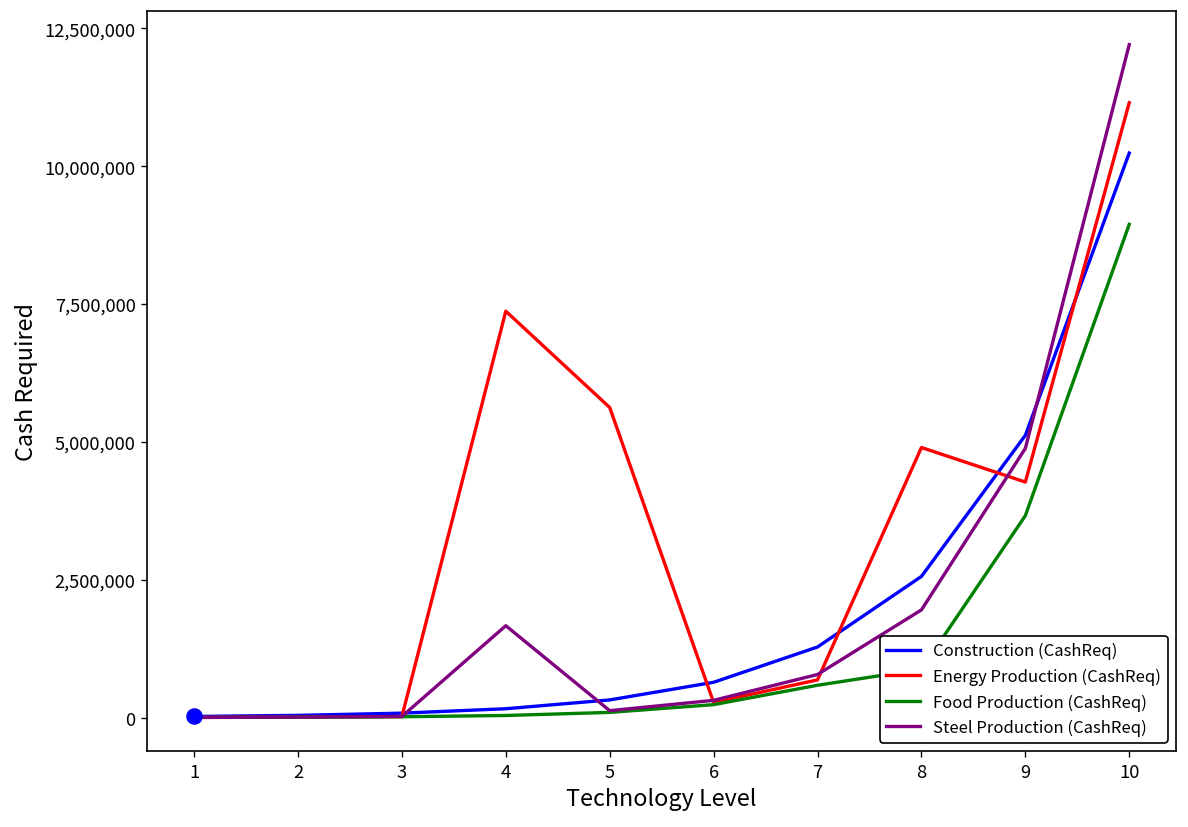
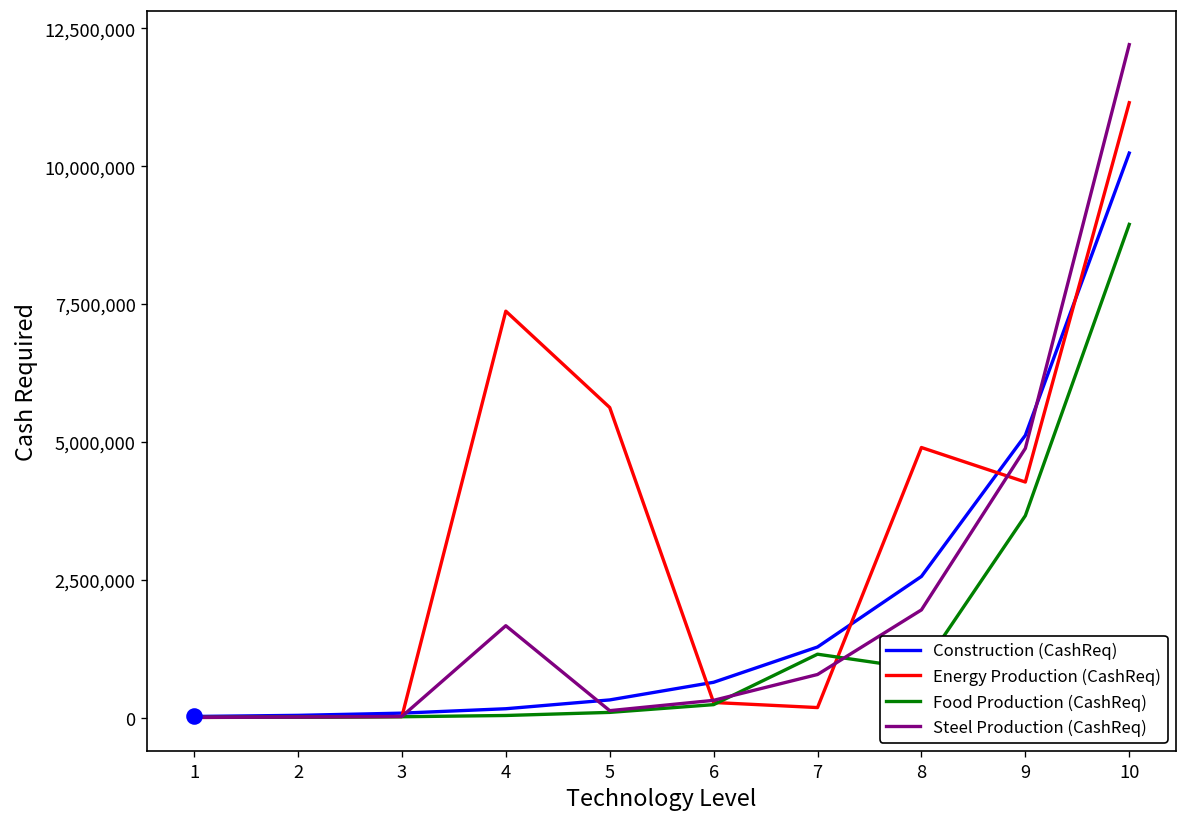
Energy Production (CashReq), 7: 700,000 -> 200,000
Food Production (CashReq), 7: 600,000 -> 1,100,000
